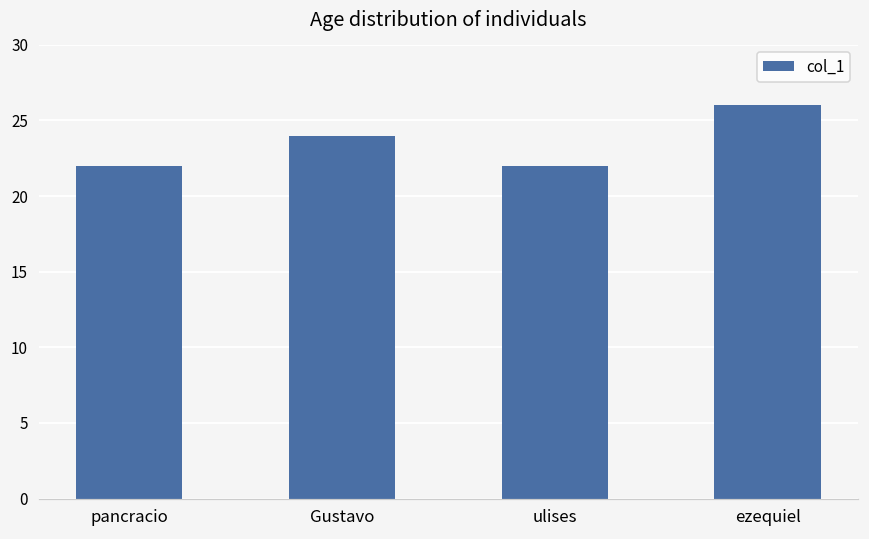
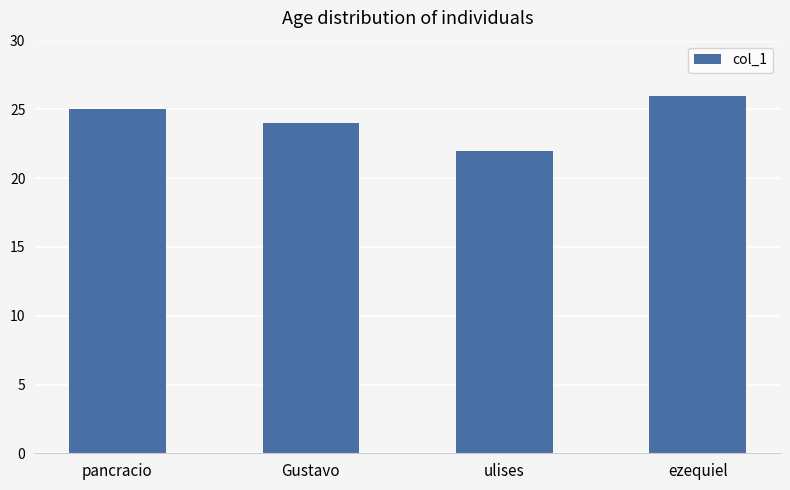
pancracio: 22 -> 25
